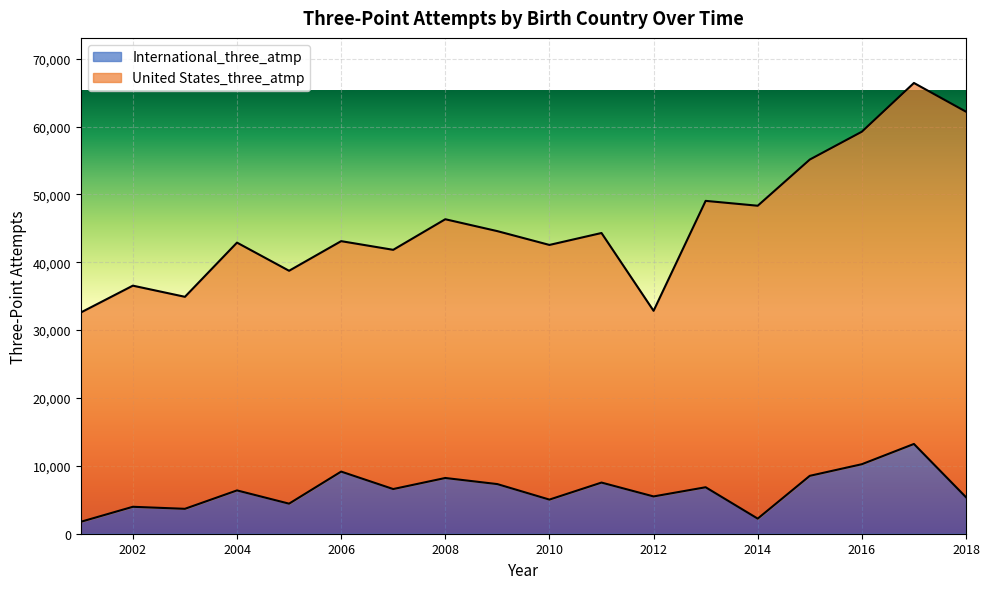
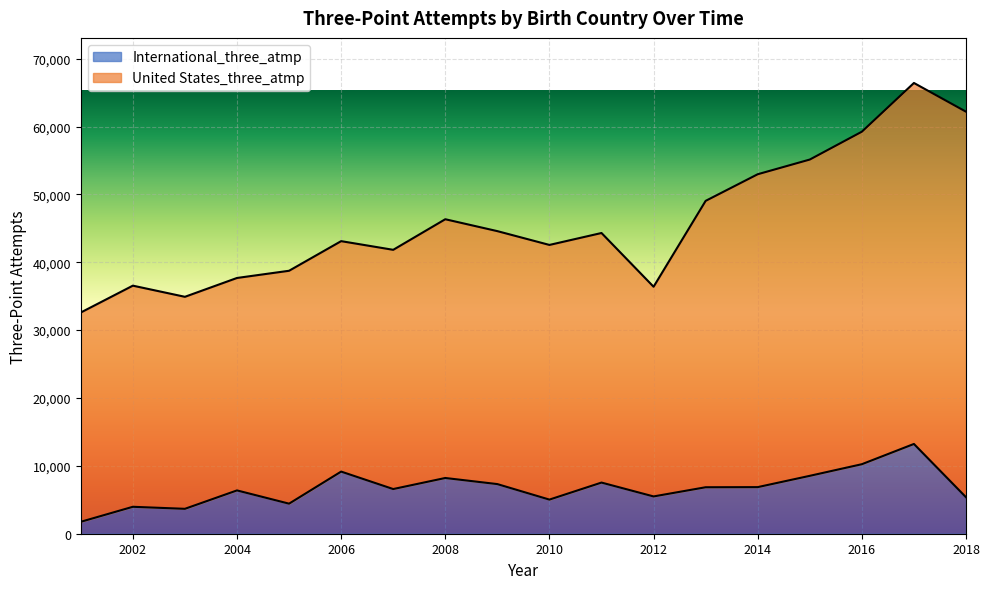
United States_three_atmp, 2004: 37,000 -> 31,000
United States_three_atmp, 2012: 27,000 -> 31,000
International_three_atmp, 2014: 2,000 -> 7,000
